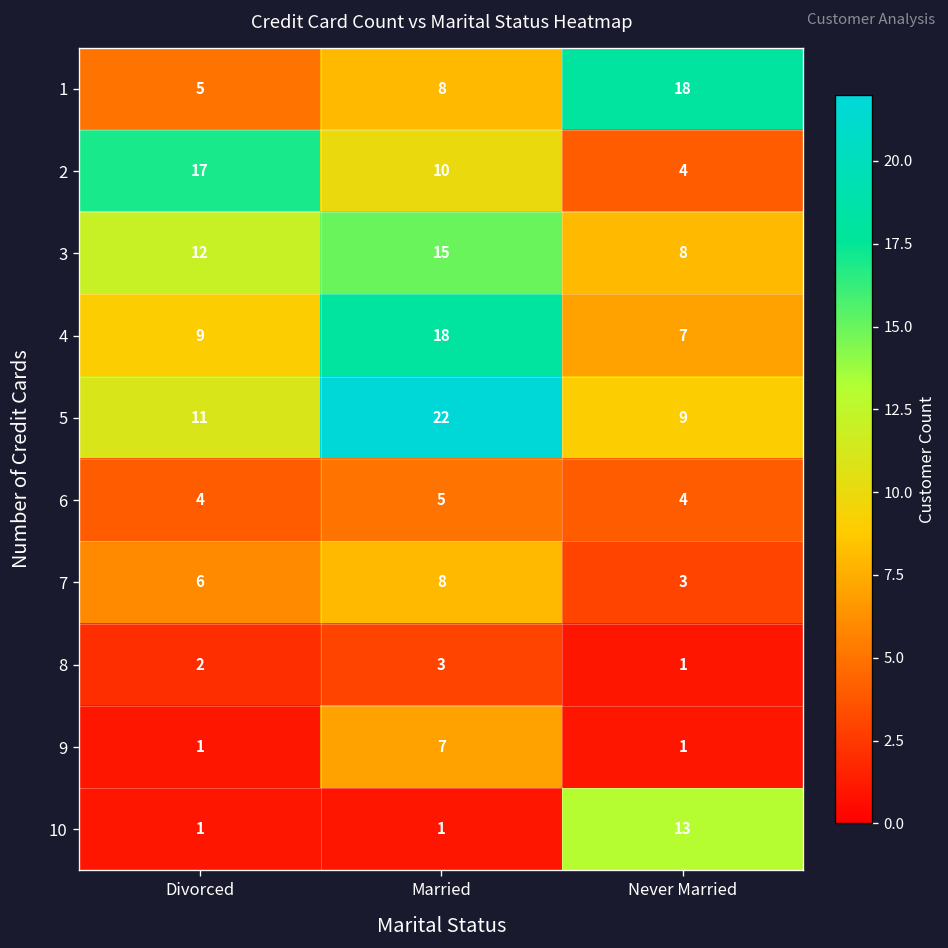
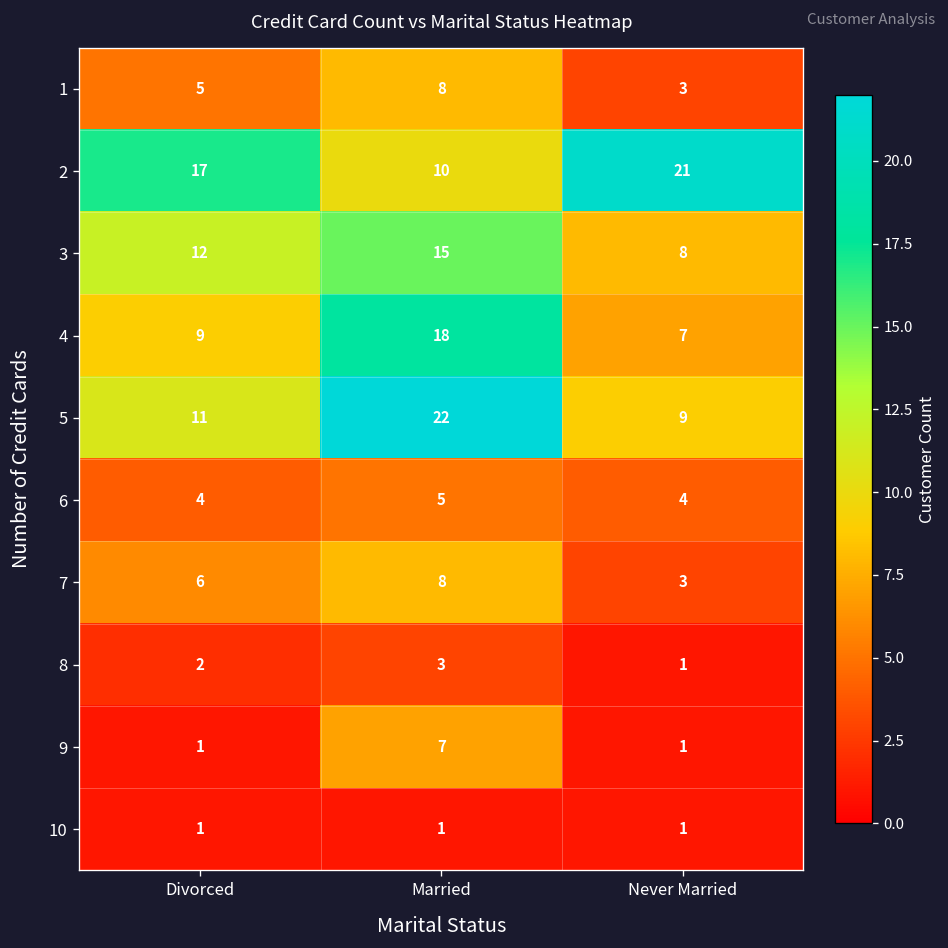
1, Never Married: 18 -> 3
2, Never Married: 4 -> 21
10, Never Married: 13 -> 1
